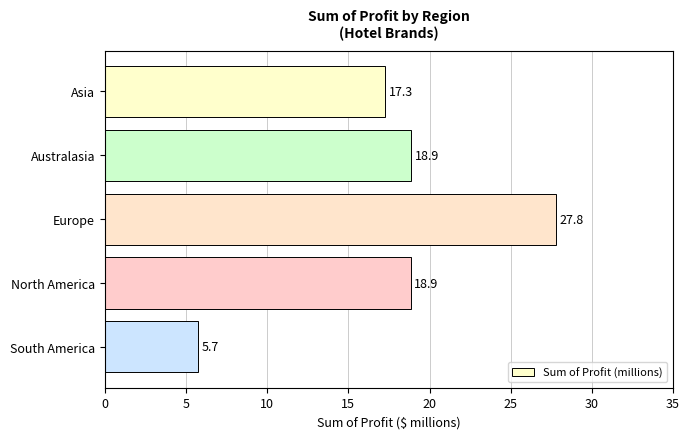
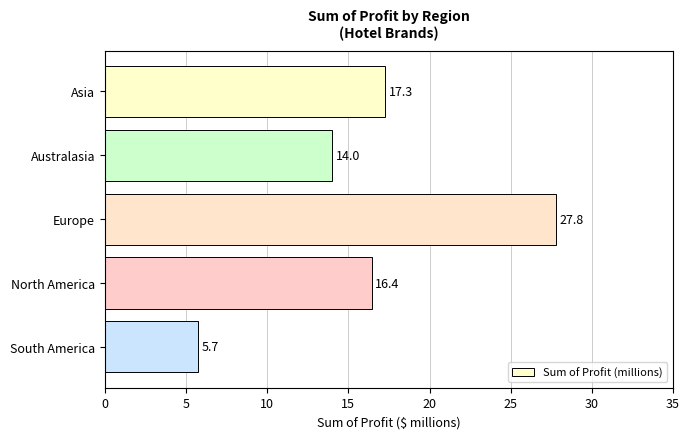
Australasia: 18.9 -> 14.0
North America: 18.9 -> 16.4
